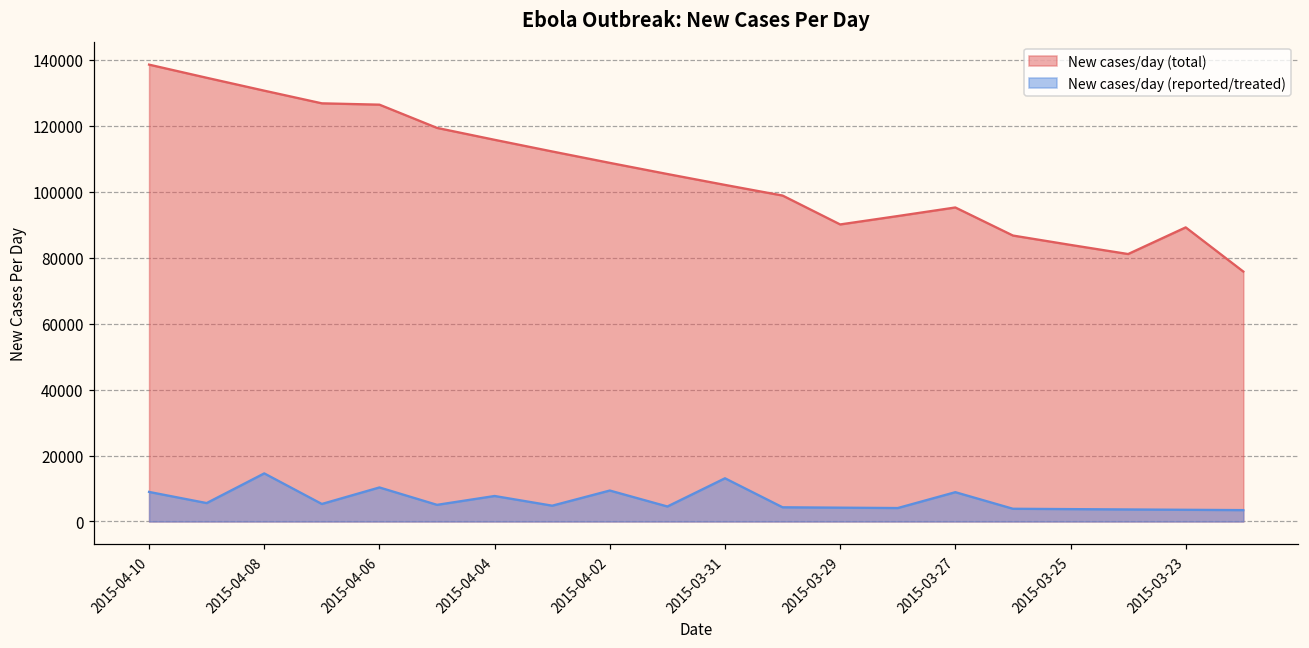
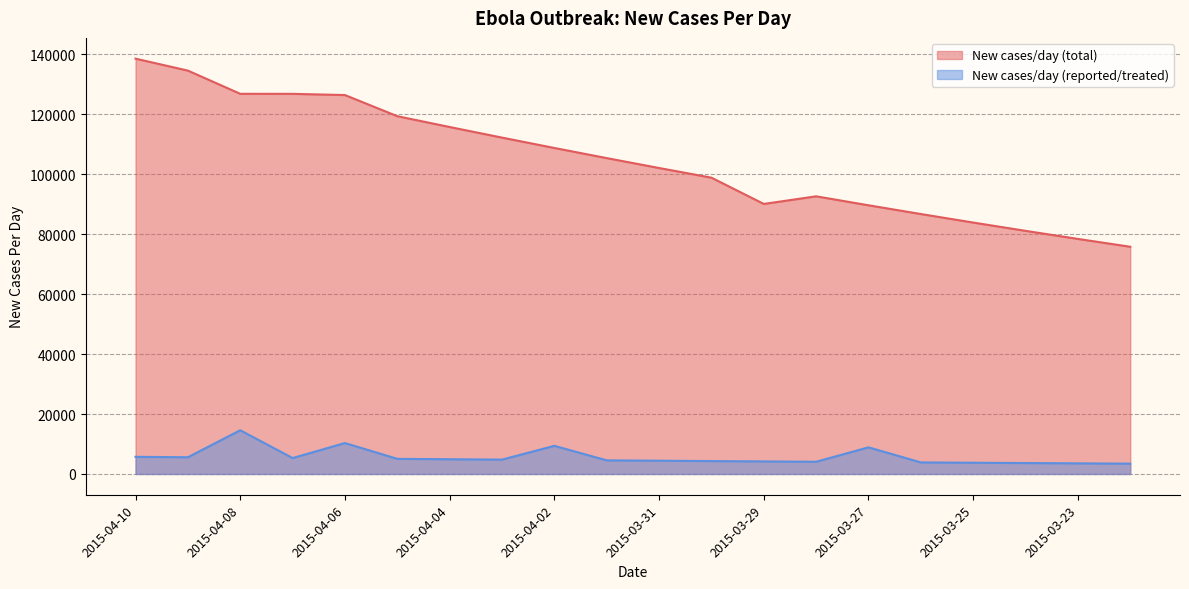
New cases/day (reported/treated), 2015-04-10: 9000 -> 6000
New cases/day (total), 2015-04-08: 131000 -> 127000
New cases/day (reported/treated), 2015-04-04: 8000 -> 5000
New cases/day (reported/treated), 2015-03-31: 13000 -> 4000
New cases/day (total), 2015-03-27: 95000 -> 90000
New cases/day (total), 2015-03-23: 89000 -> 78000
